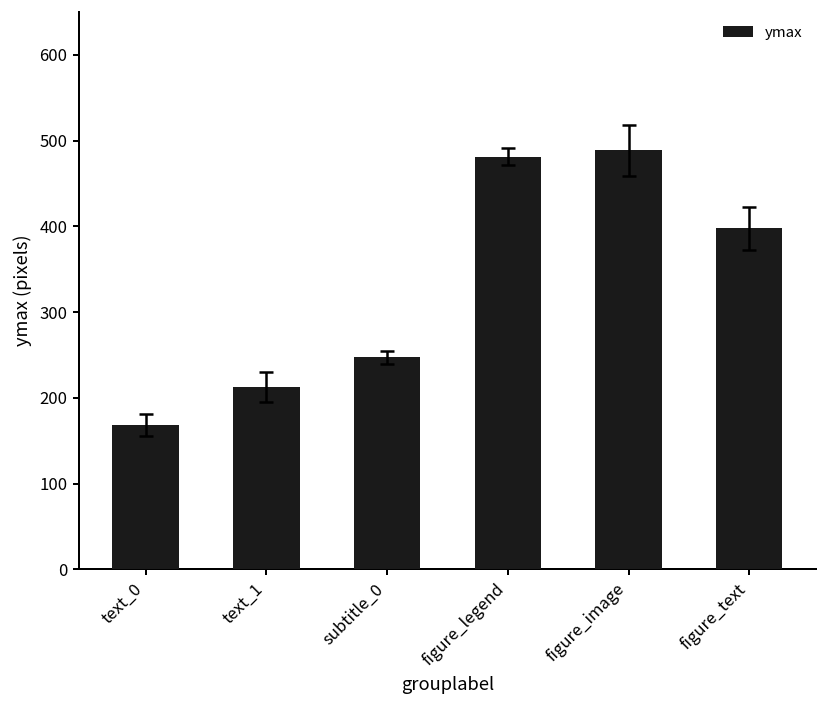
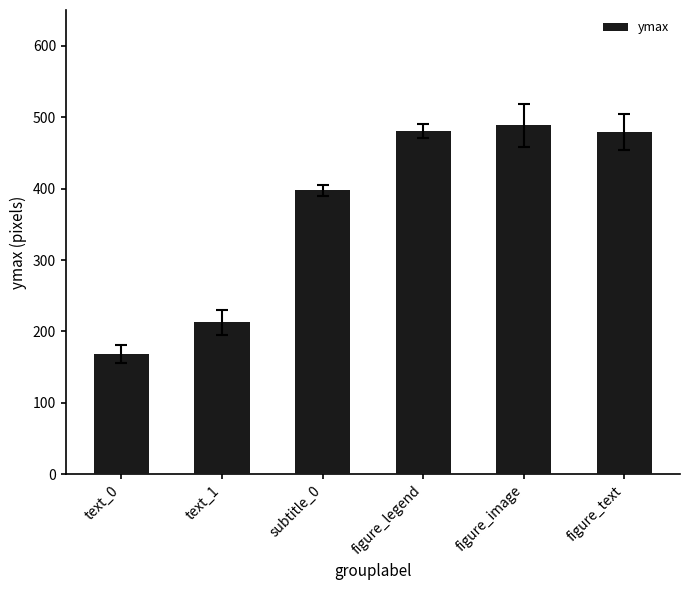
ymax, subtitle_0: 250 -> 400
ymax, figure_text: 400 -> 480
